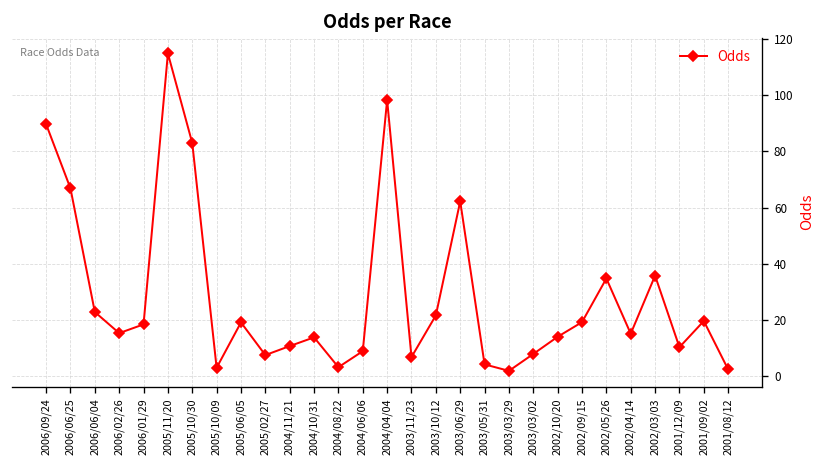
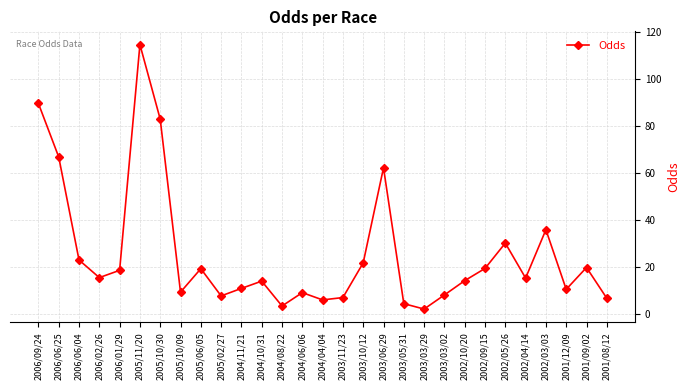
2005/10/09: 3 -> 9
2004/04/04: 98 -> 6
2002/05/26: 35 -> 30
2001/08/12: 3 -> 7
